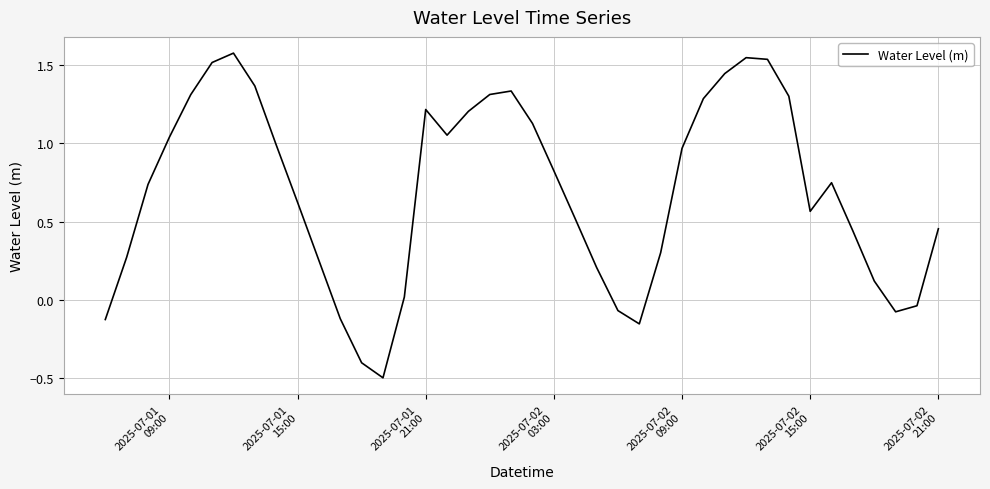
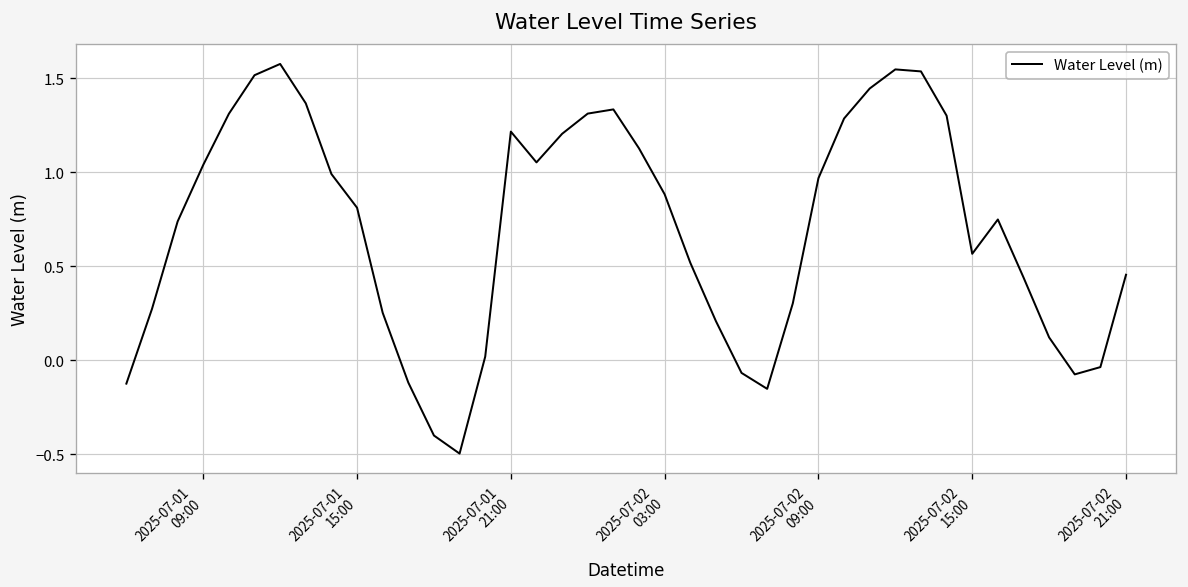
2025-07-01 15:00: 0.62 -> 0.81
2025-07-02 03:00: 0.82 -> 0.88
